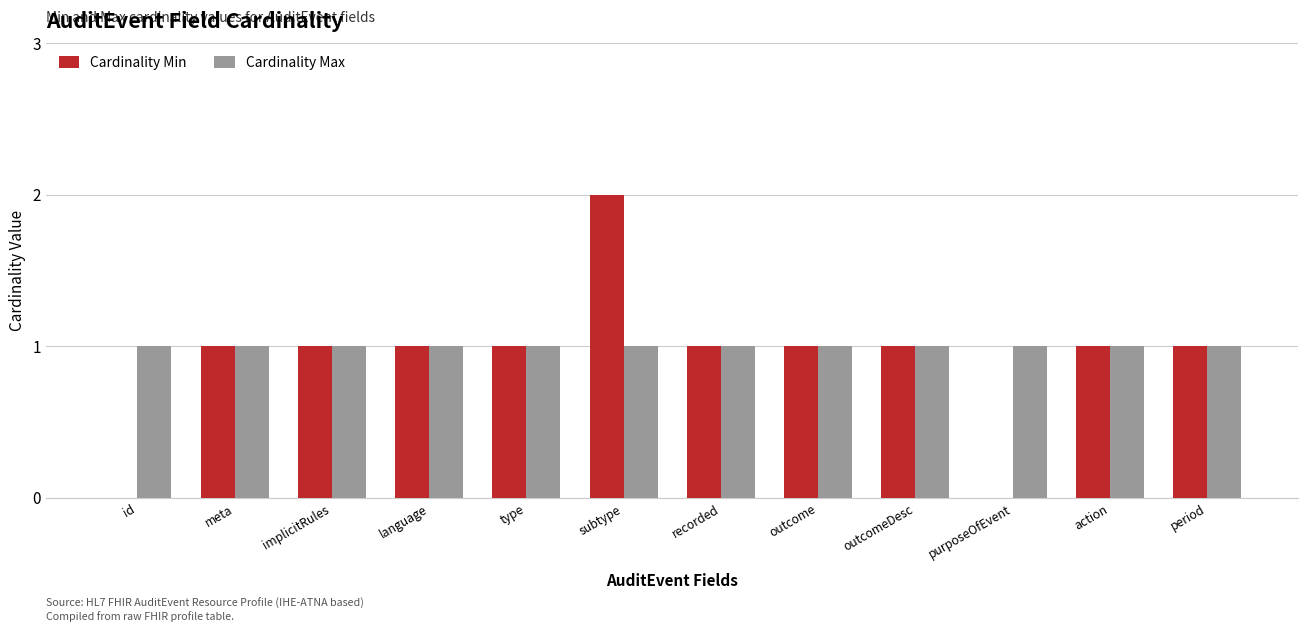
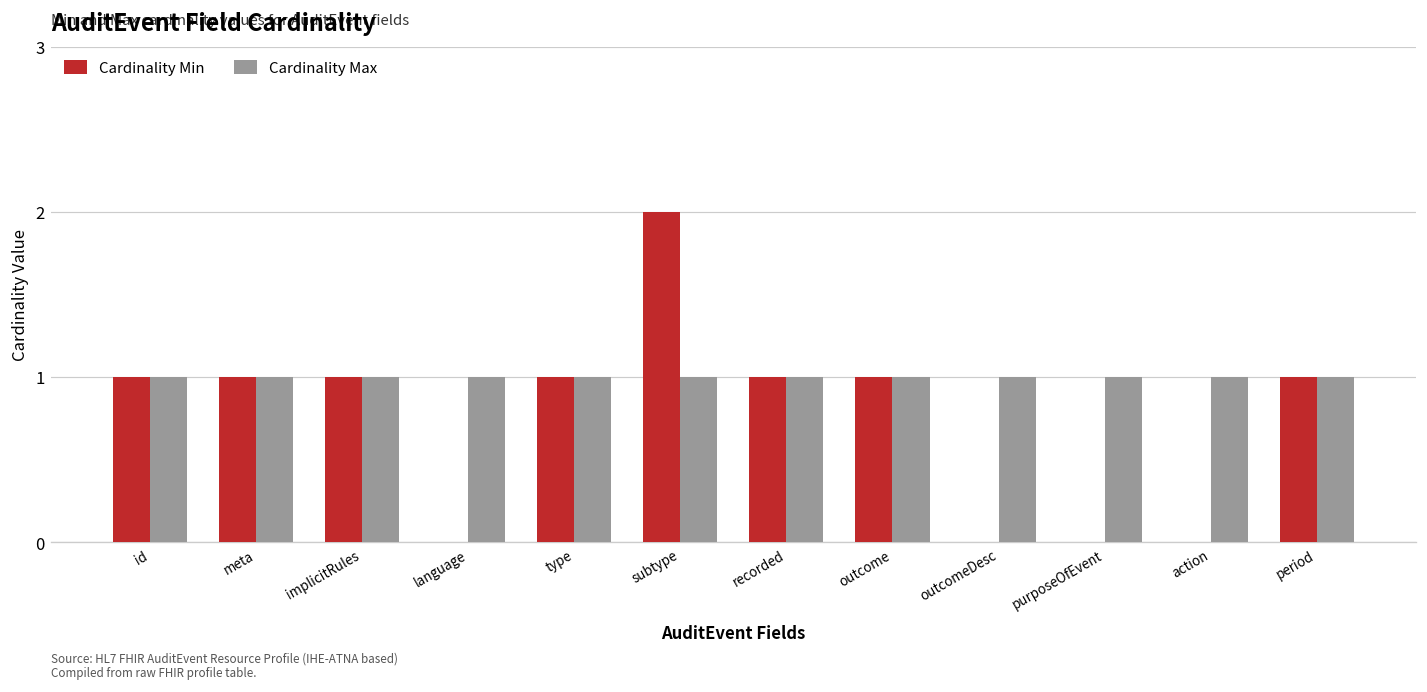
Cardinality Min, id: 0 -> 1
Cardinality Min, language: 1 -> 0
Cardinality Min, outcomeDesc: 1 -> 0
Cardinality Min, action: 1 -> 0
